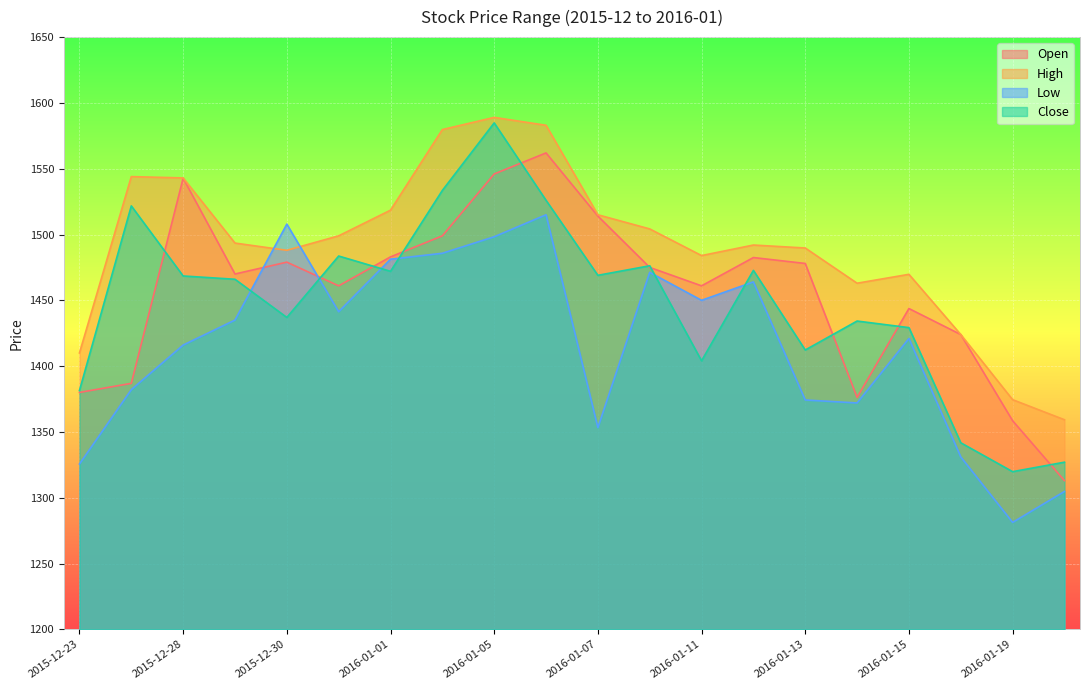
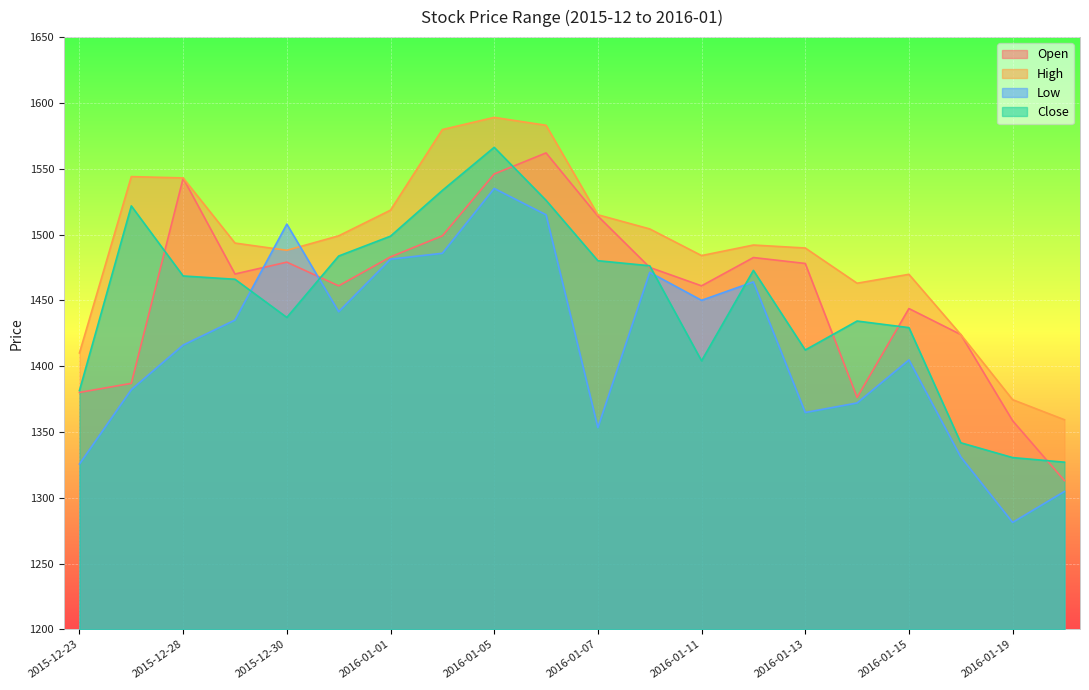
Close, 2016-01-01: 1472 -> 1499
Low, 2016-01-05: 1498 -> 1535
Close, 2016-01-05: 1585 -> 1566
Close, 2016-01-07: 1469 -> 1480
Low, 2016-01-13: 1374 -> 1365
Low, 2016-01-15: 1421 -> 1405
Close, 2016-01-19: 1320 -> 1331
